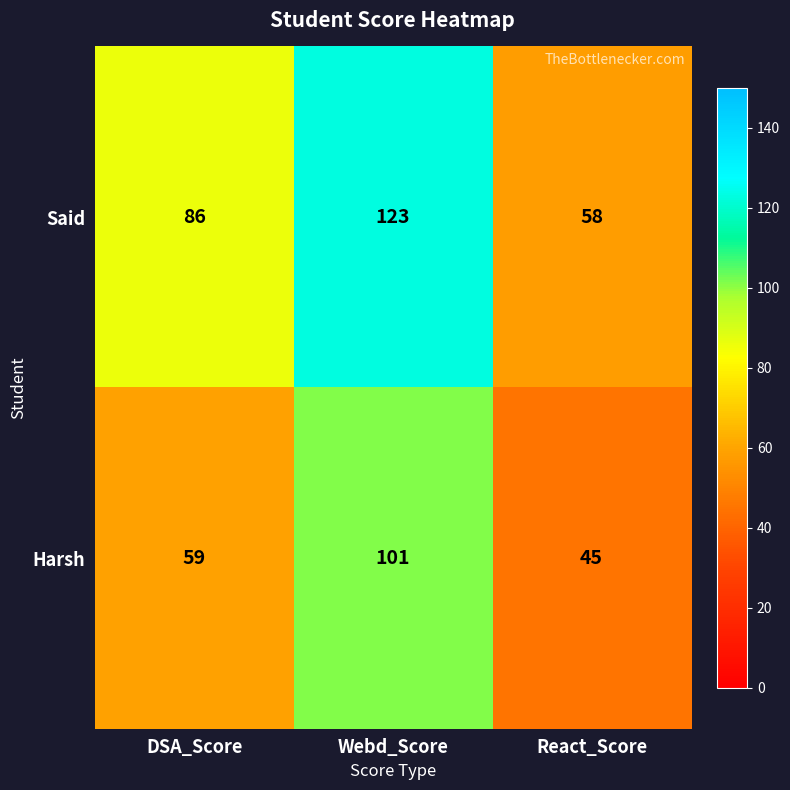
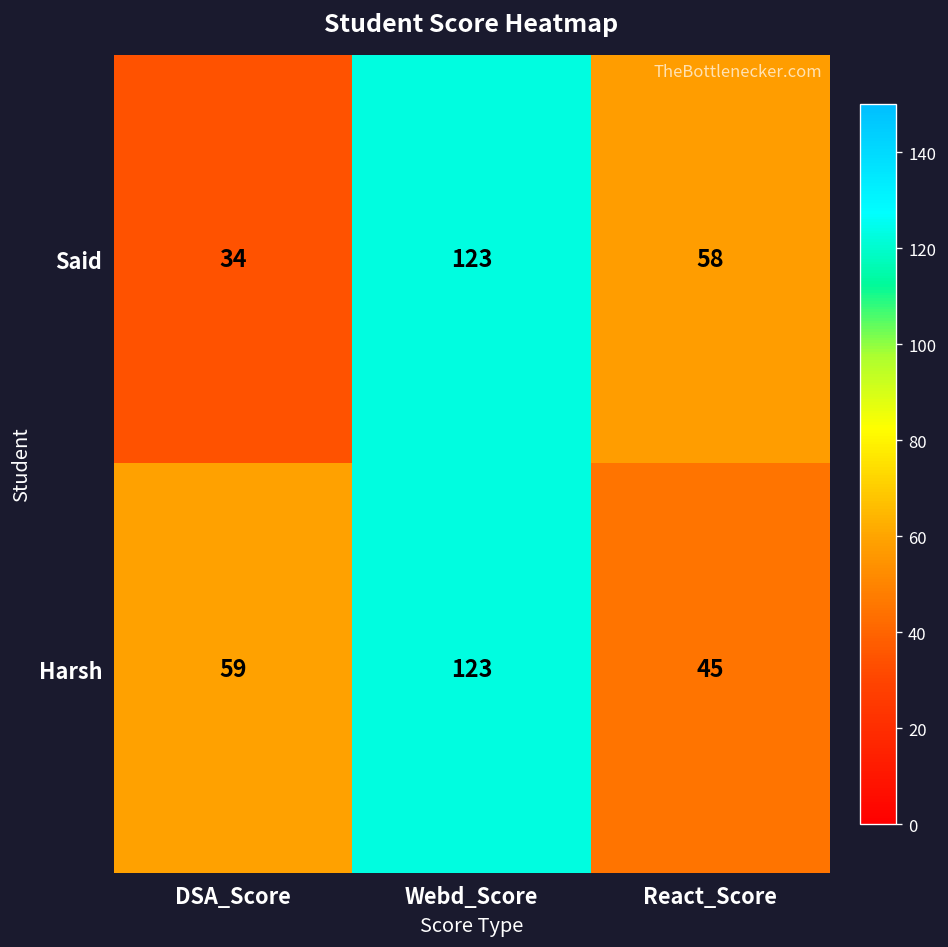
Said, DSA_Score: 86 -> 34
Harsh, Webd_Score: 101 -> 123
